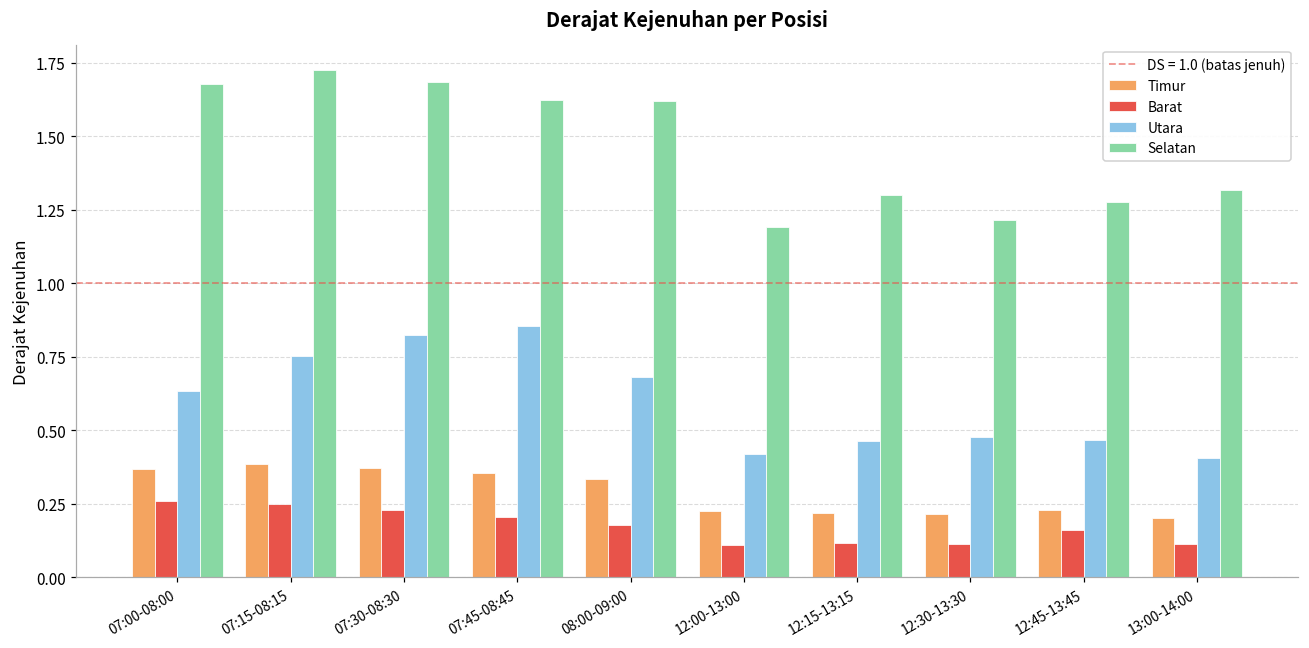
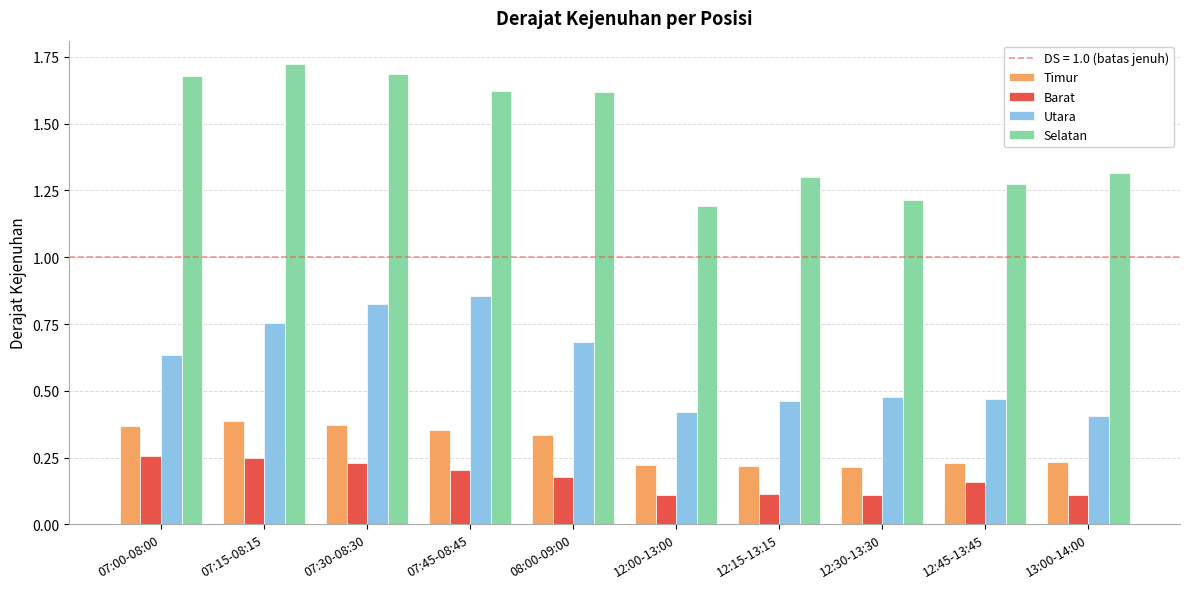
Timur, 13:00-14:00: 0.20 -> 0.23
